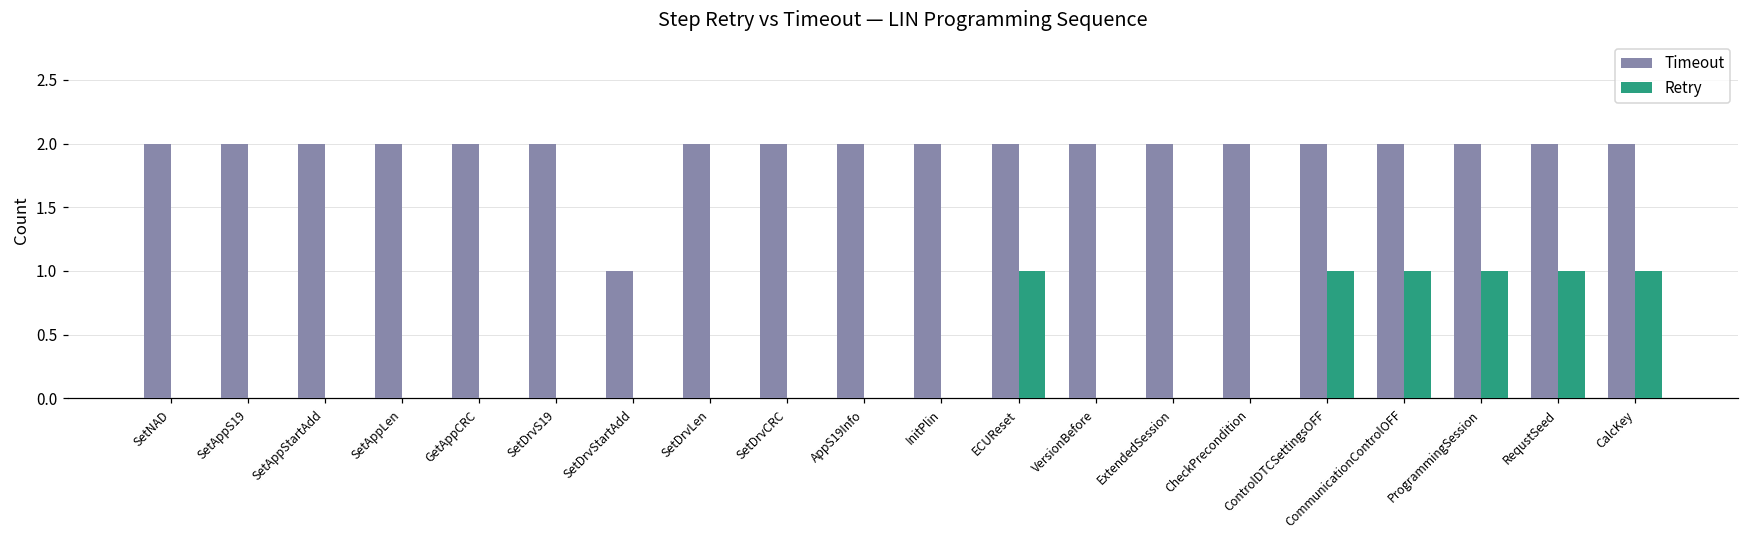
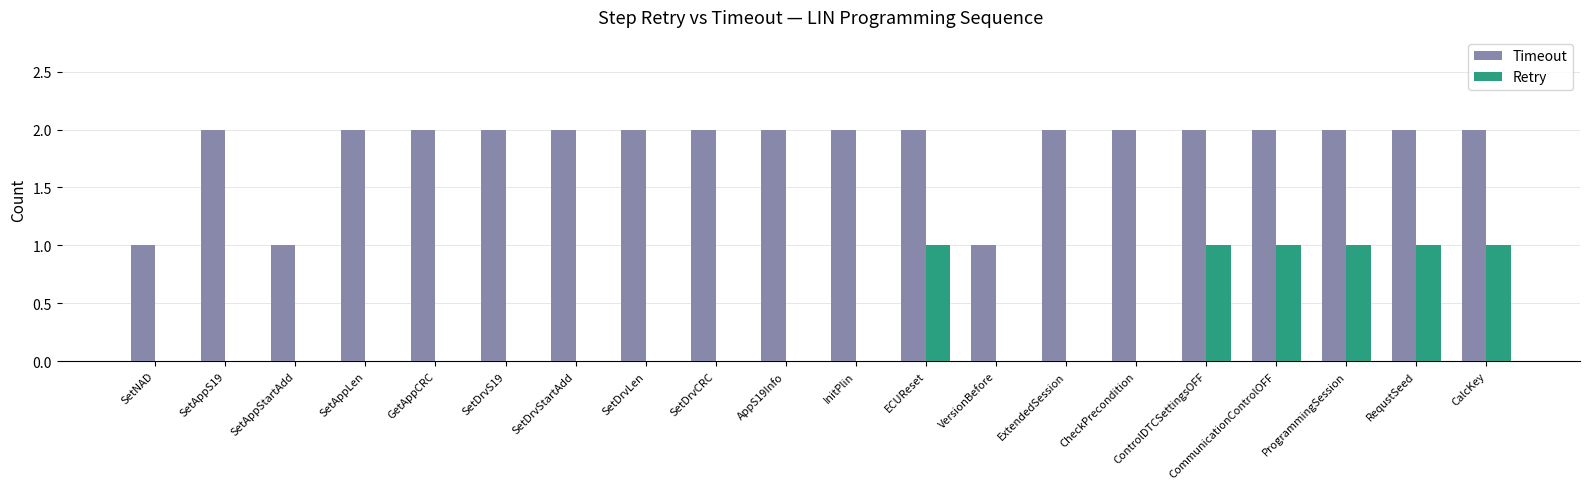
Timeout, SetNAD: 2 -> 1
Timeout, SetAppStartAdd: 2 -> 1
Timeout, SetDrvStartAdd: 1 -> 2
Timeout, VersionBefore: 2 -> 1
